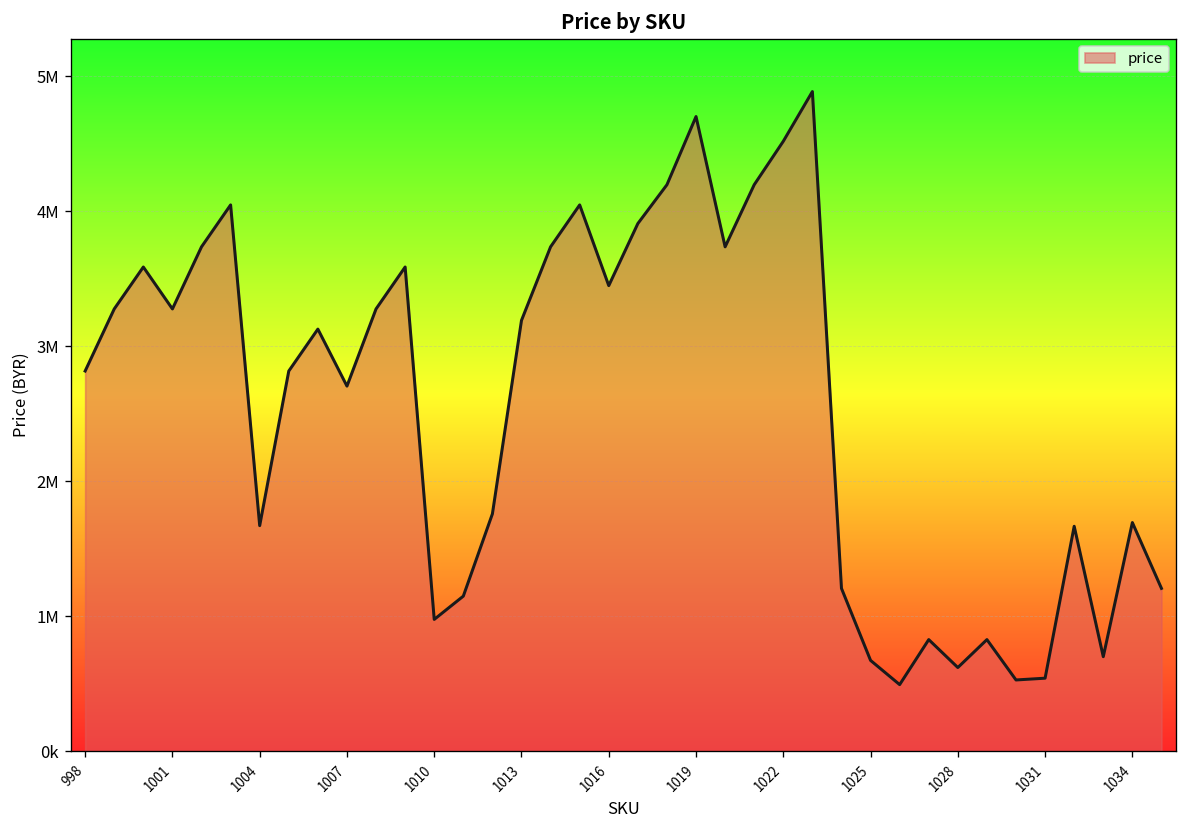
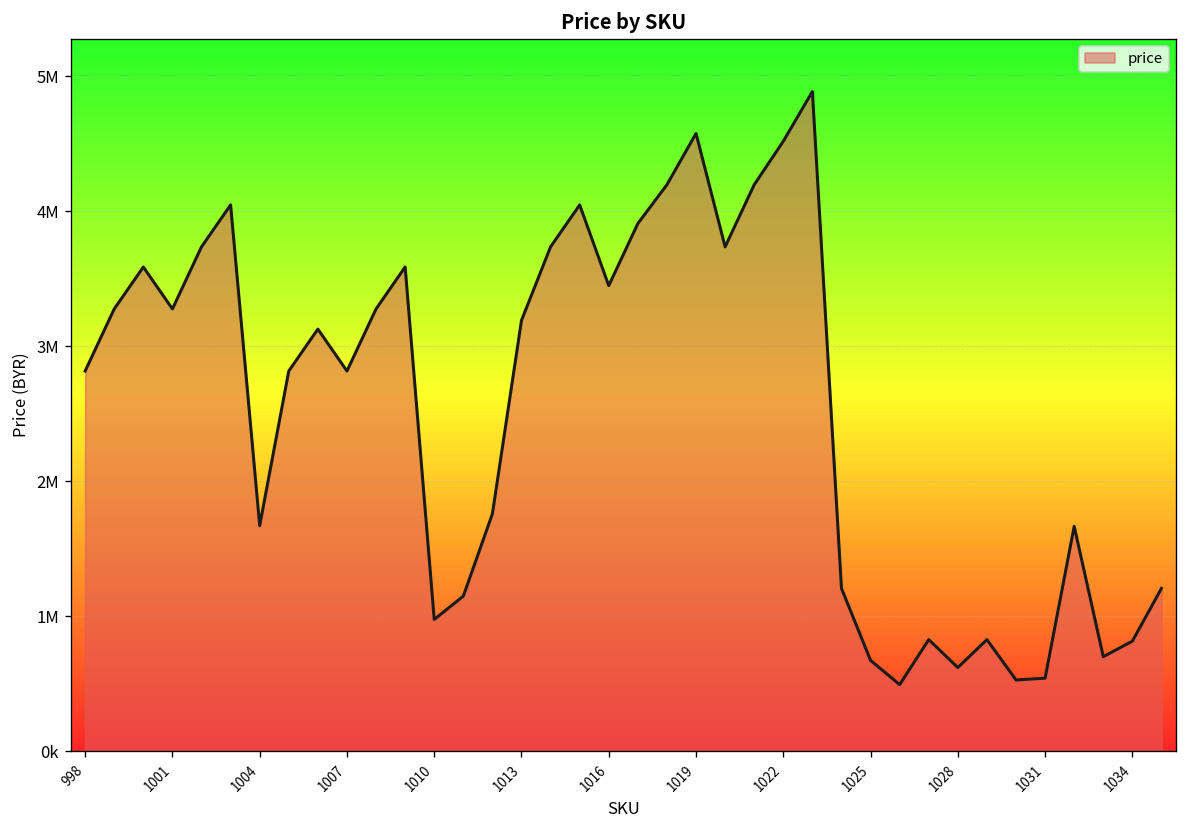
1007: 2710000 -> 2820000
1019: 4700000 -> 4580000
1034: 1700000 -> 820000
